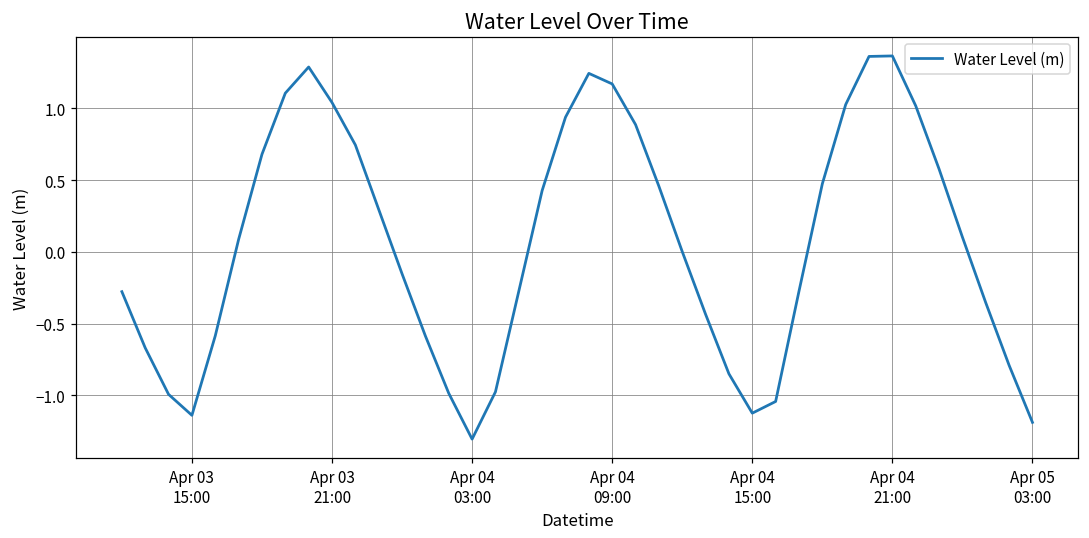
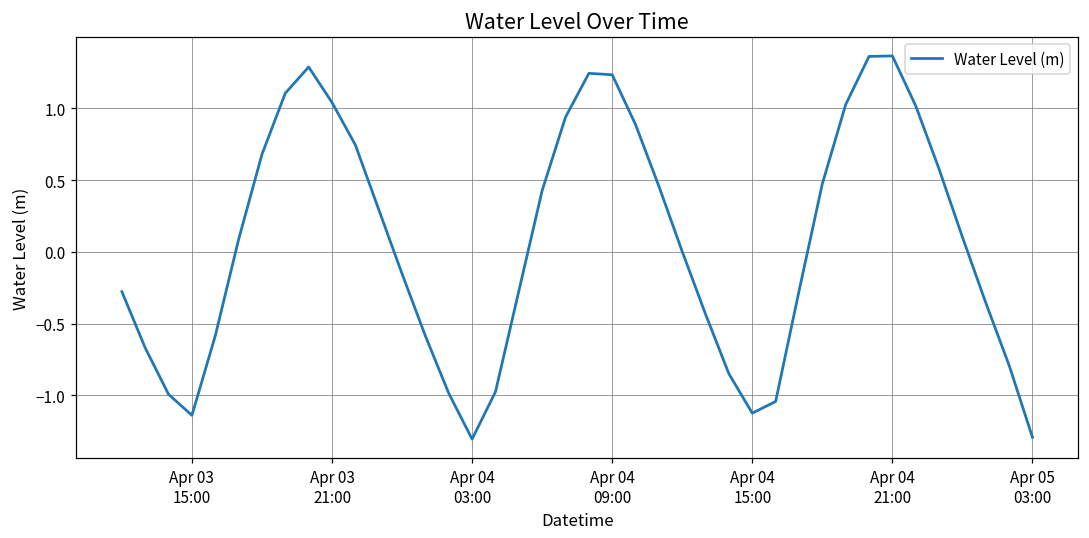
Apr 04 09:00: 1.17 -> 1.23
Apr 05 03:00: -1.19 -> -1.29
